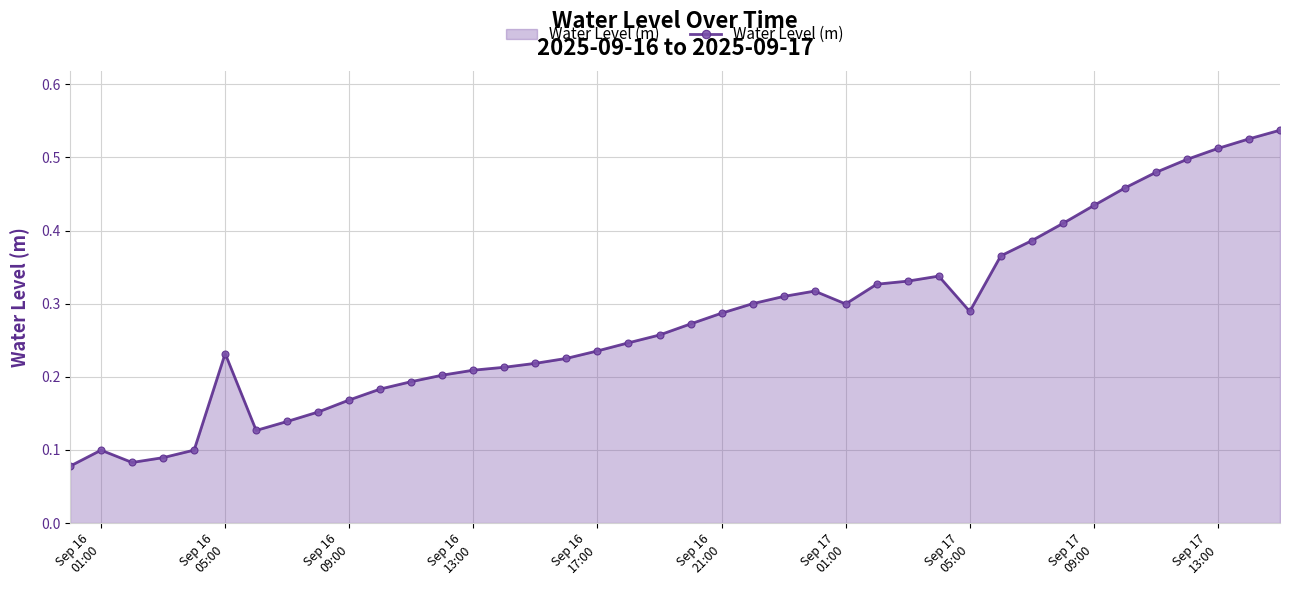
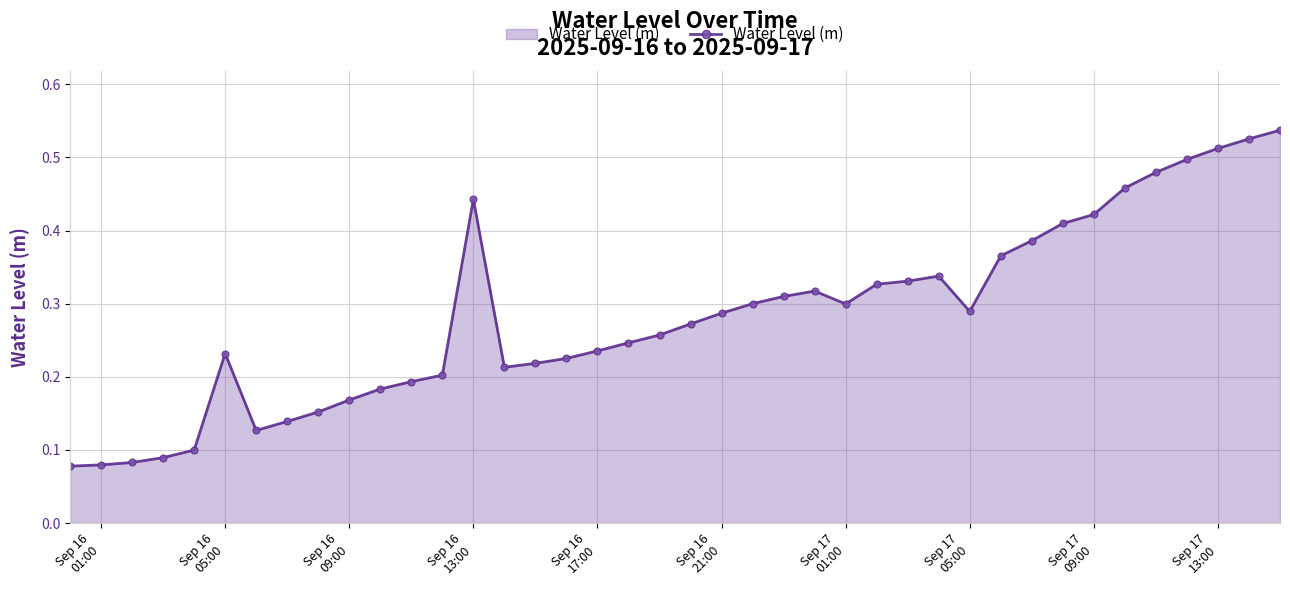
Sep 16 01:00: 0.10 -> 0.08
Sep 16 13:00: 0.21 -> 0.44
Sep 17 09:00: 0.43 -> 0.42
